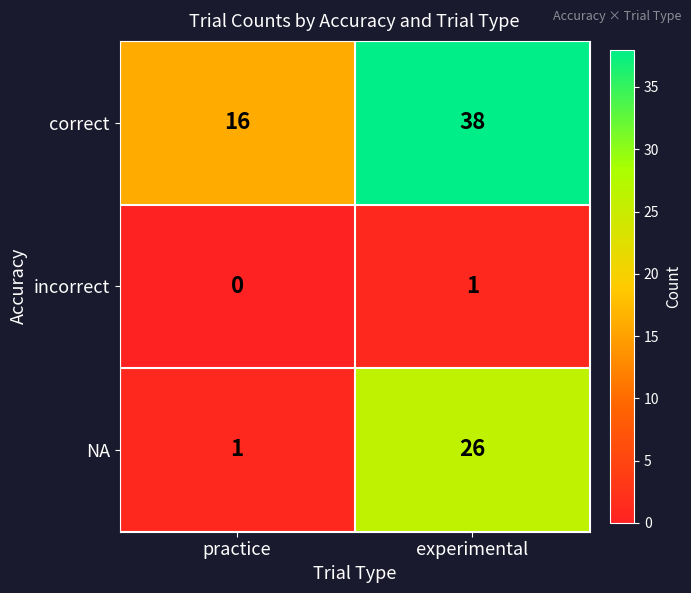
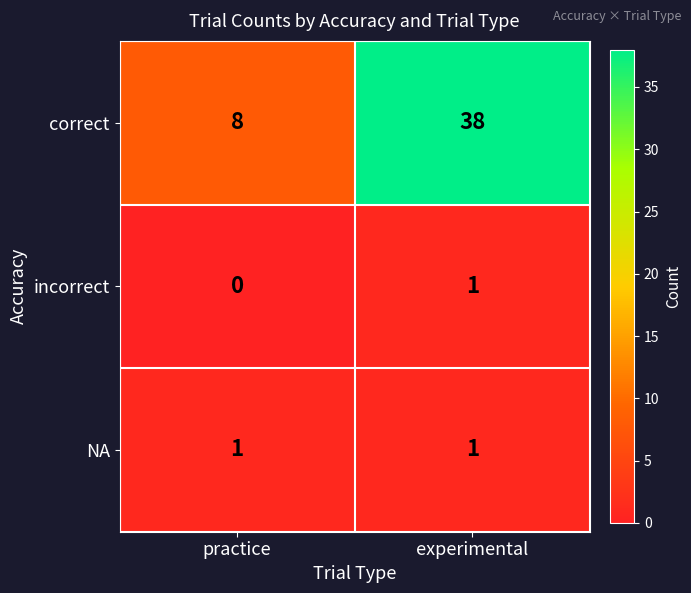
correct, practice: 16 -> 8
NA, experimental: 26 -> 1
